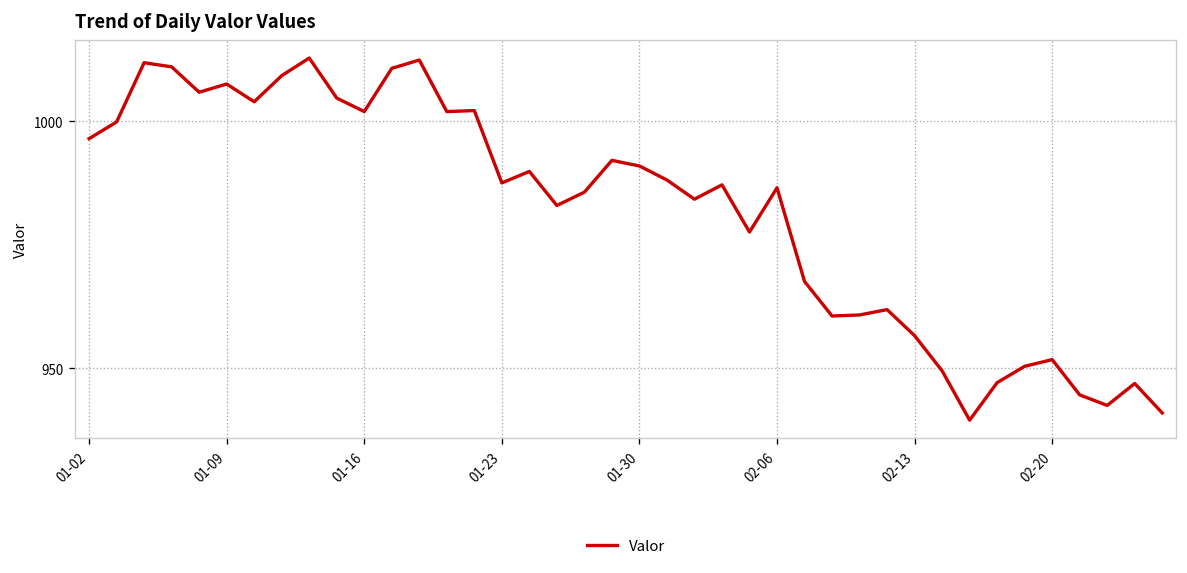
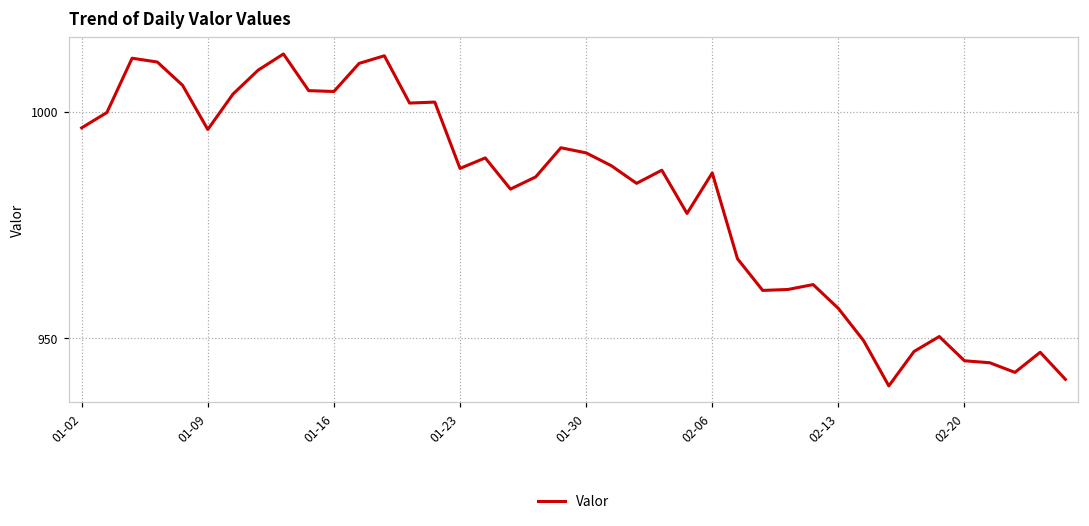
01-09: 1008 -> 996
01-16: 1002 -> 1004
02-20: 952 -> 945
